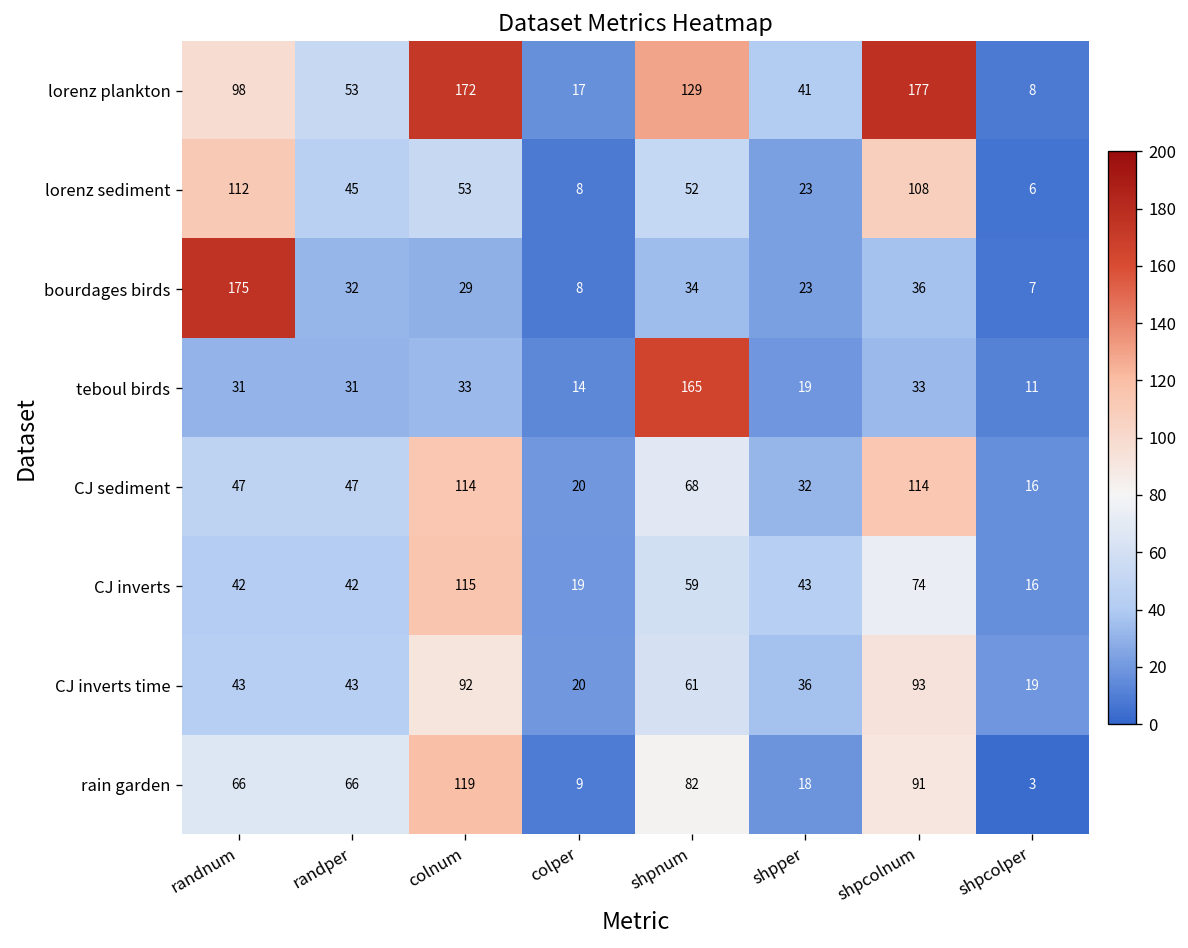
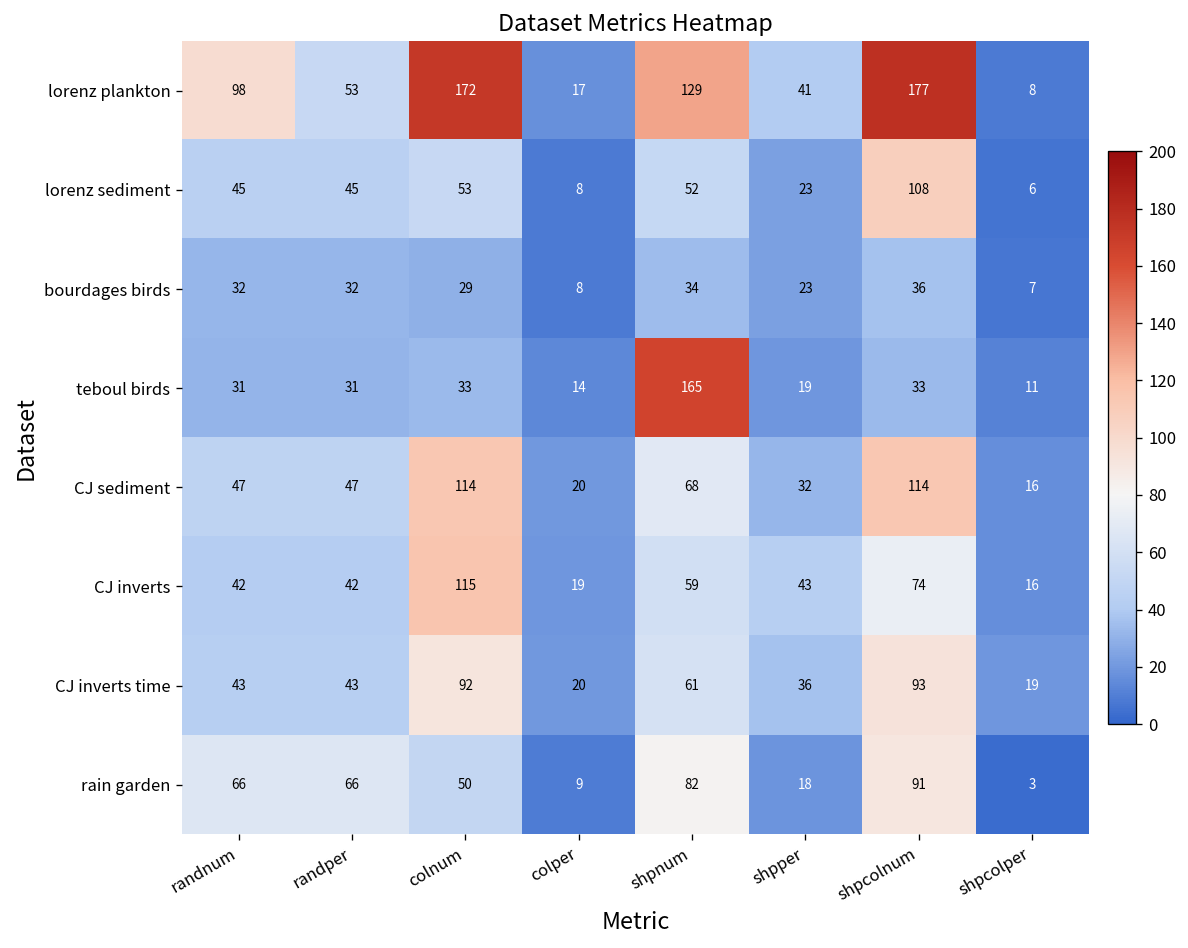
lorenz sediment, randnum: 112 -> 45
bourdages birds, randnum: 175 -> 32
rain garden, colnum: 119 -> 50
